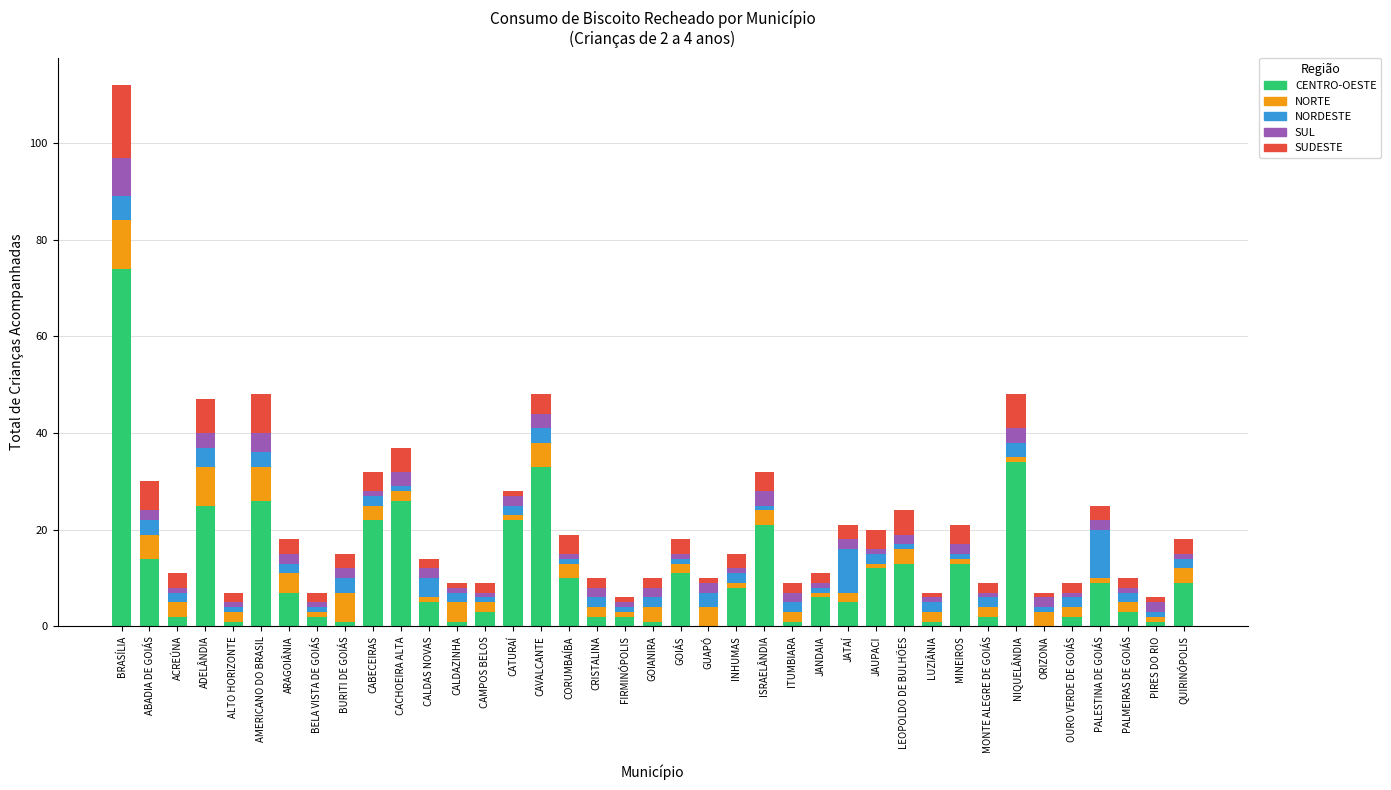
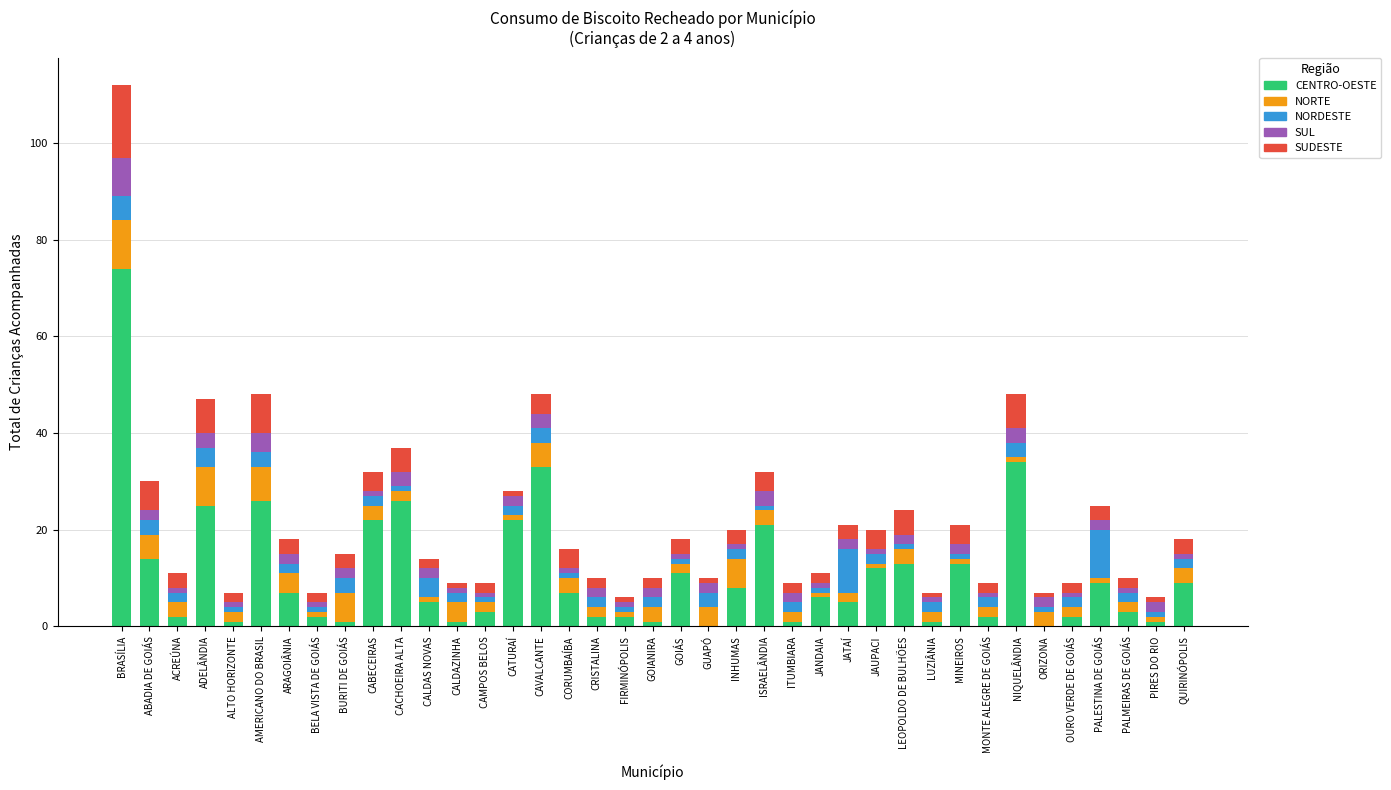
CENTRO-OESTE, CORUMBAÍBA: 10 -> 7
NORTE, INHUMAS: 1 -> 6
